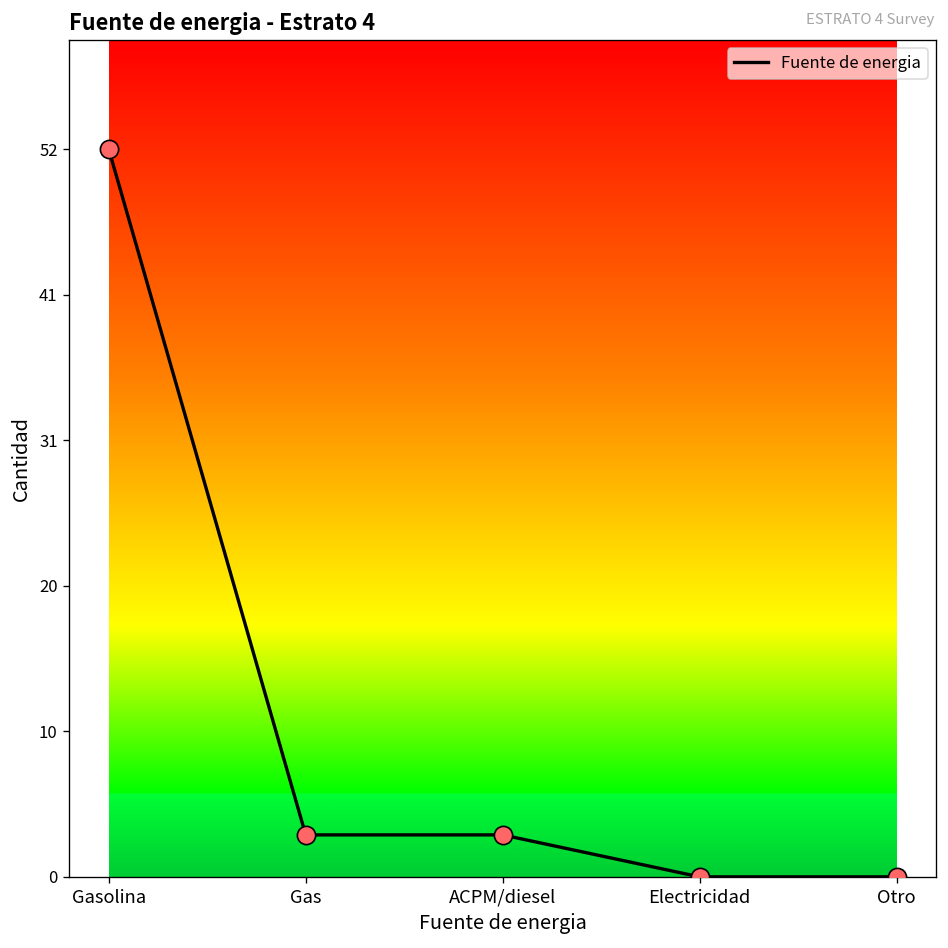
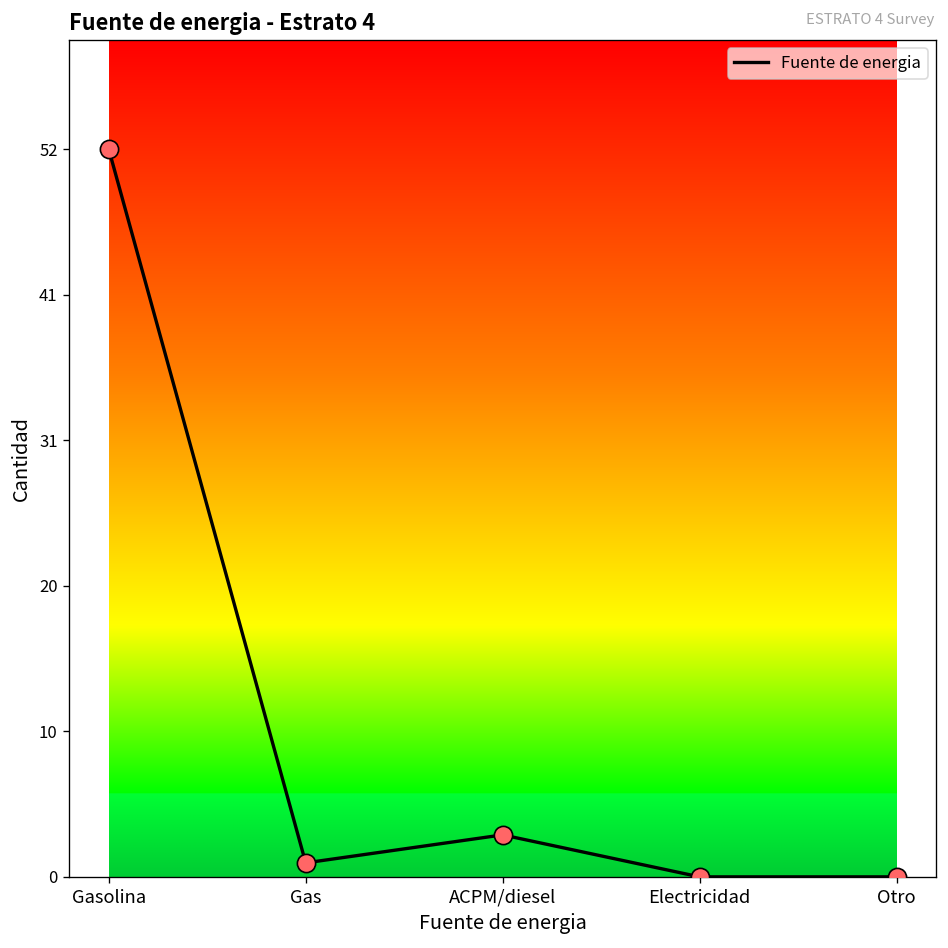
Gas: 3 -> 1
